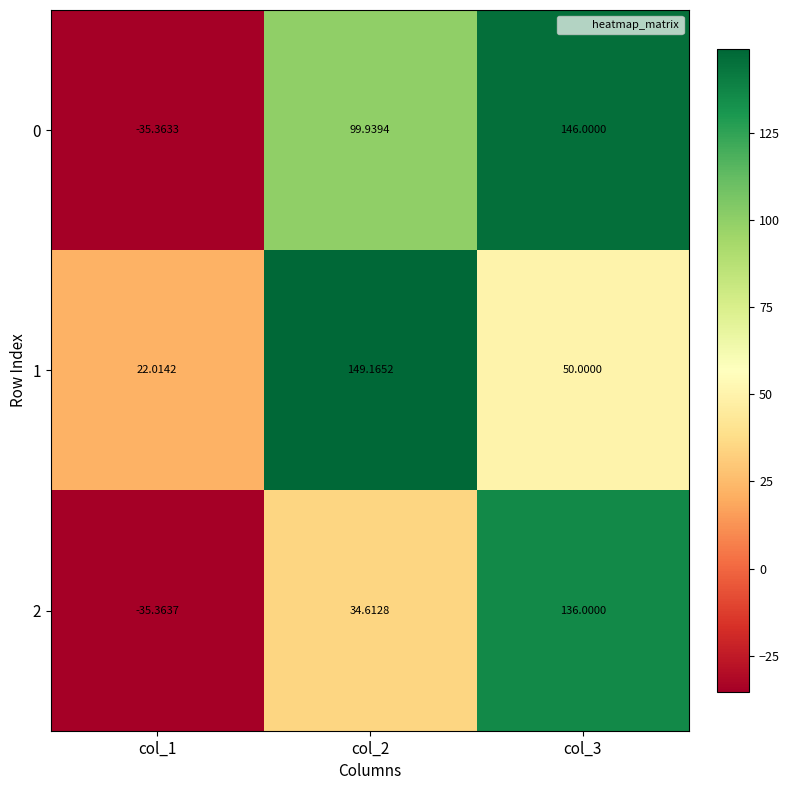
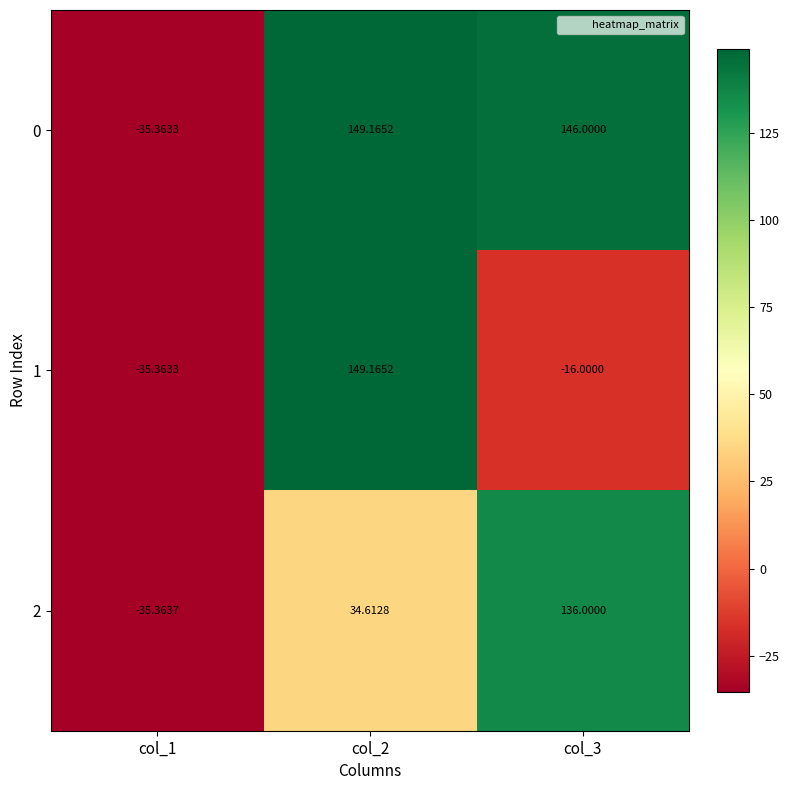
0, col_2: 99.9394 -> 149.1652
1, col_1: 22.0142 -> -35.3633
1, col_3: 50.0000 -> -16.0000
